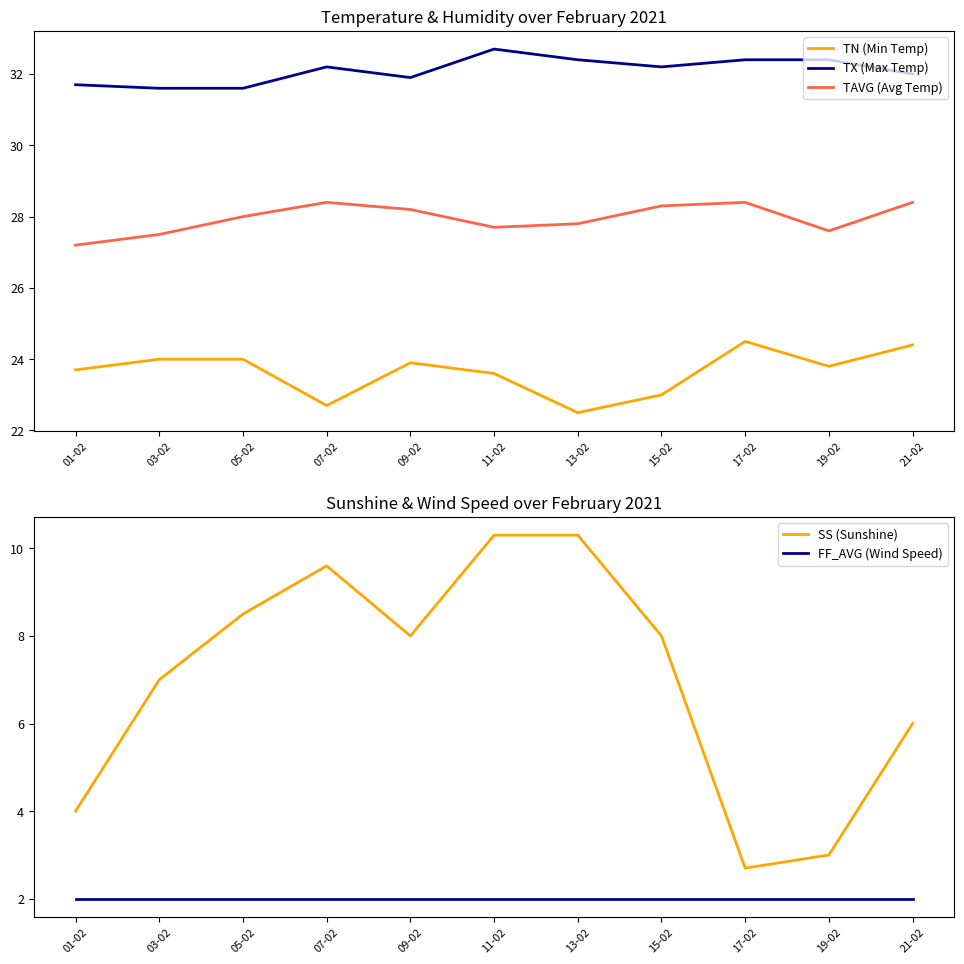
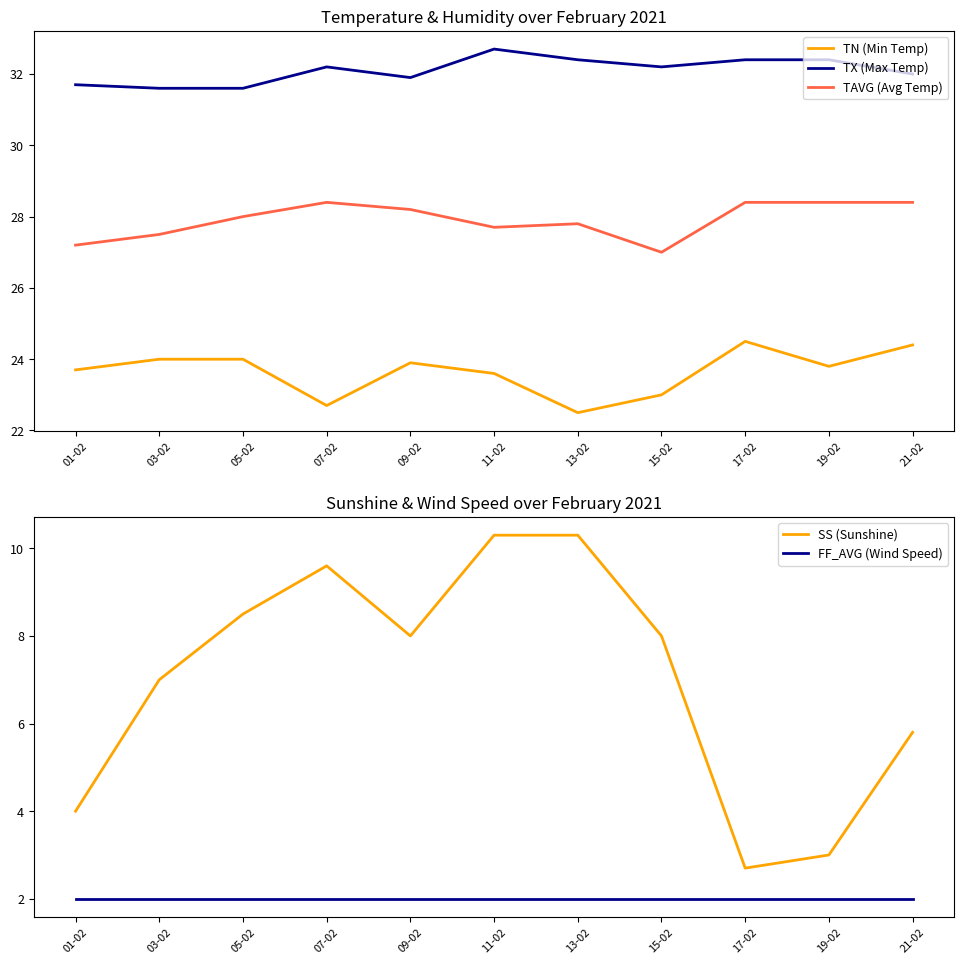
Temperature & Humidity over February 2021, TAVG (Avg Temp), 15-02: 28.3 -> 27.0
Temperature & Humidity over February 2021, TAVG (Avg Temp), 19-02: 27.6 -> 28.4
Sunshine & Wind Speed over February 2021, SS (Sunshine), 21-02: 6.0 -> 5.8
